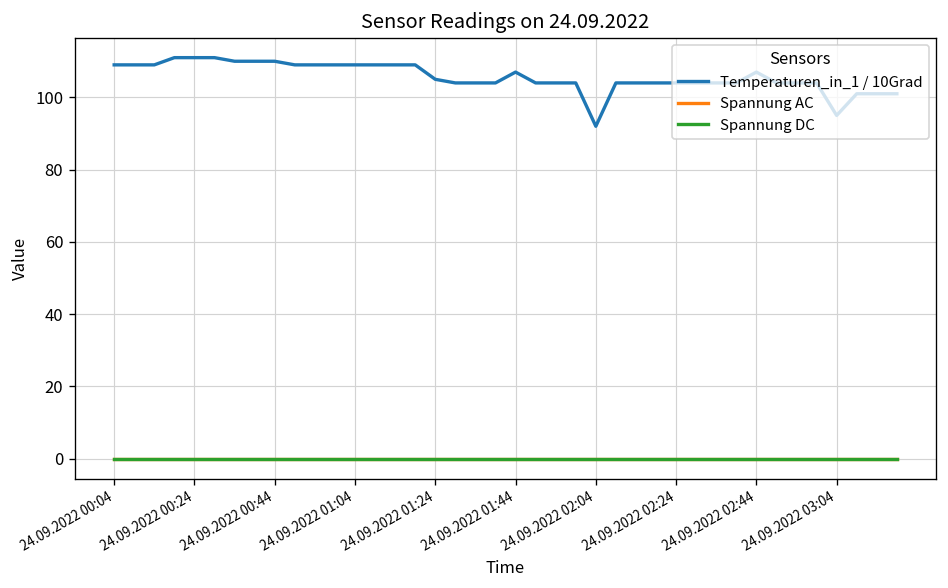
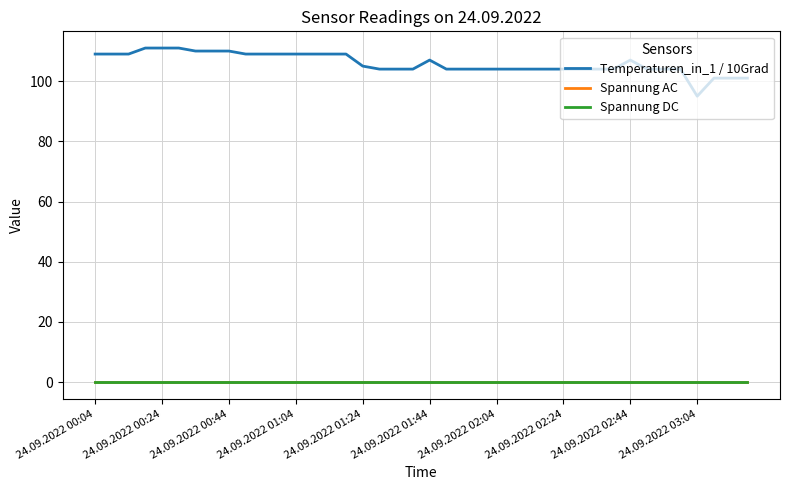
Temperaturen_in_1 / 10Grad, 24.09.2022 02:04: 92 -> 104
